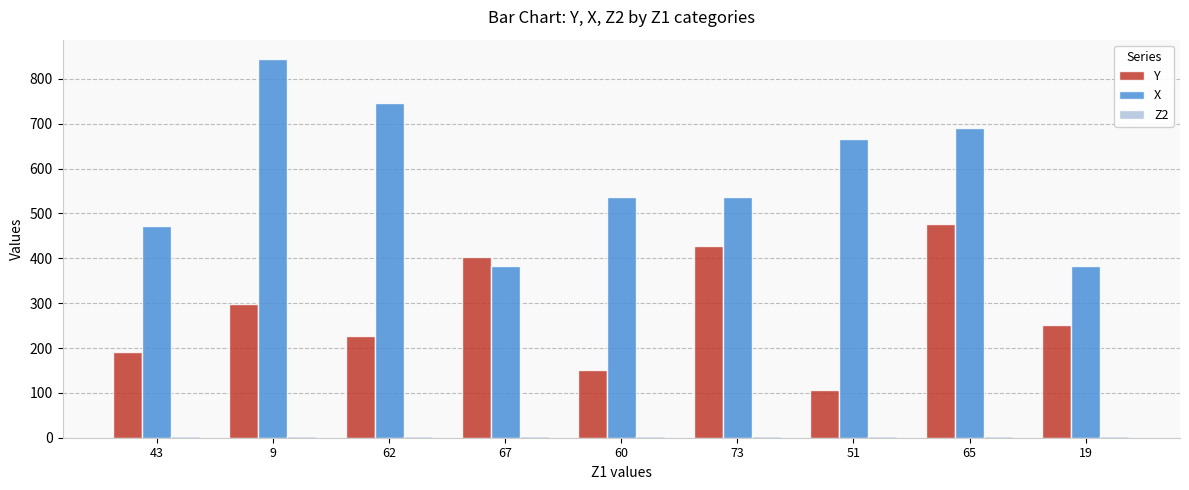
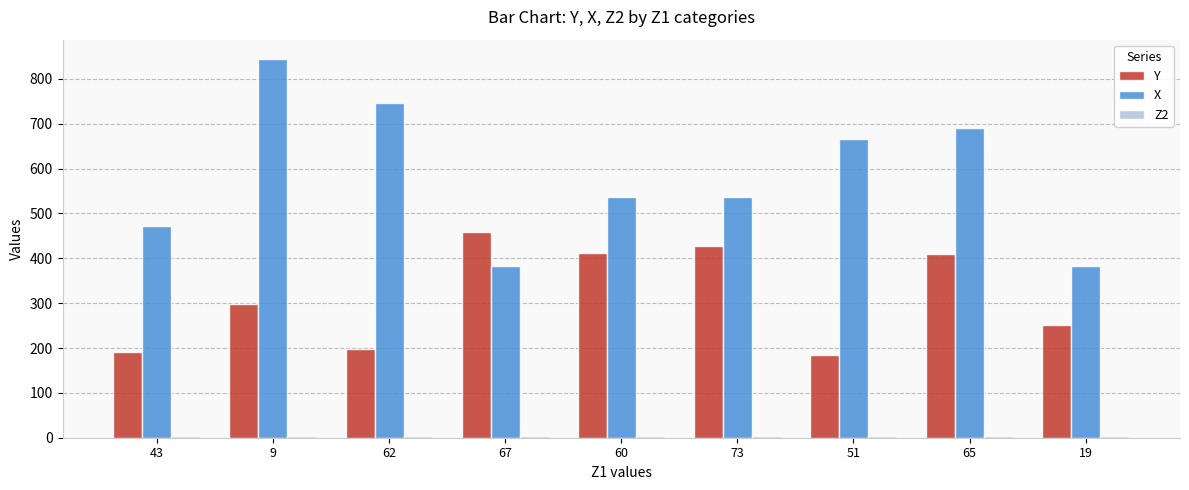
Y, 62: 230 -> 200
Y, 67: 400 -> 460
Y, 60: 150 -> 410
Y, 51: 110 -> 180
Y, 65: 480 -> 410
